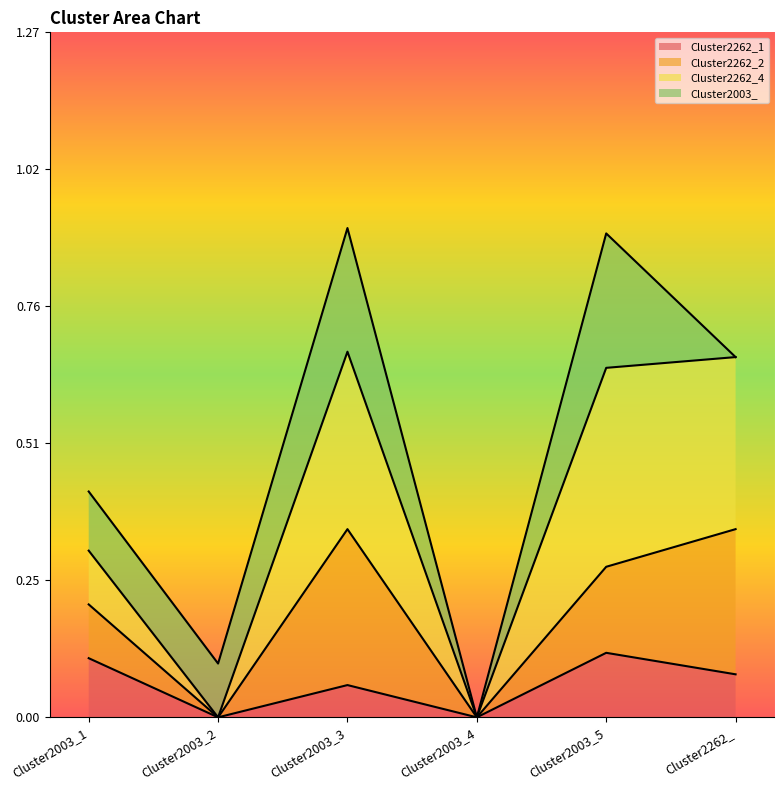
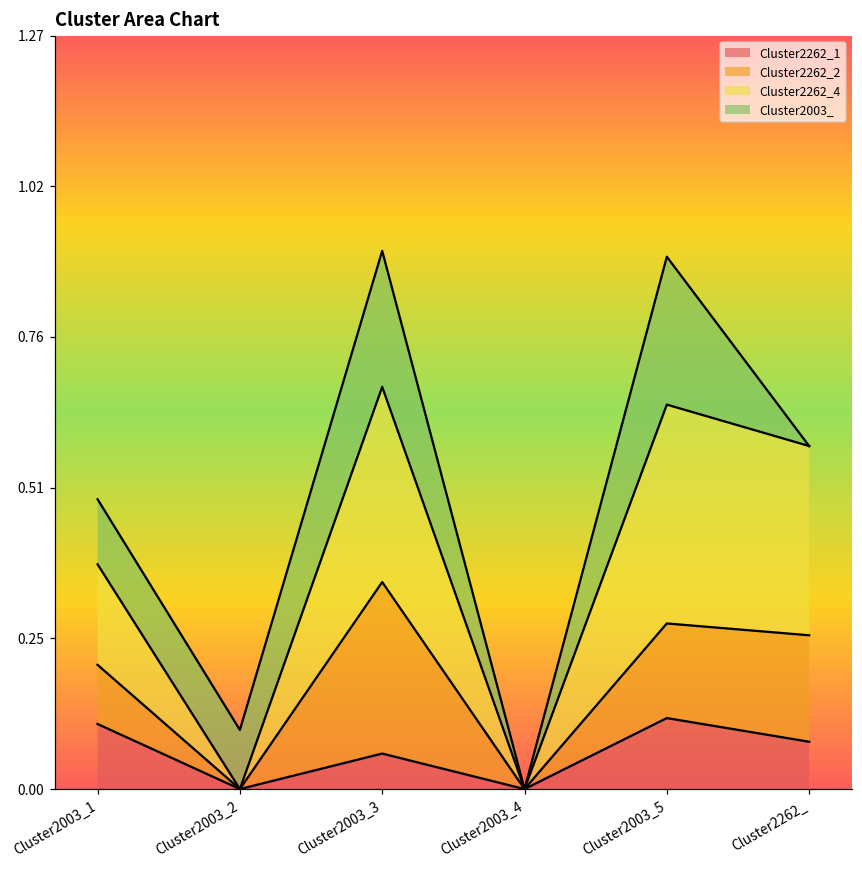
Cluster2262_4, Cluster2003_1: 0.10 -> 0.17
Cluster2262_2, Cluster2262_: 0.27 -> 0.18
